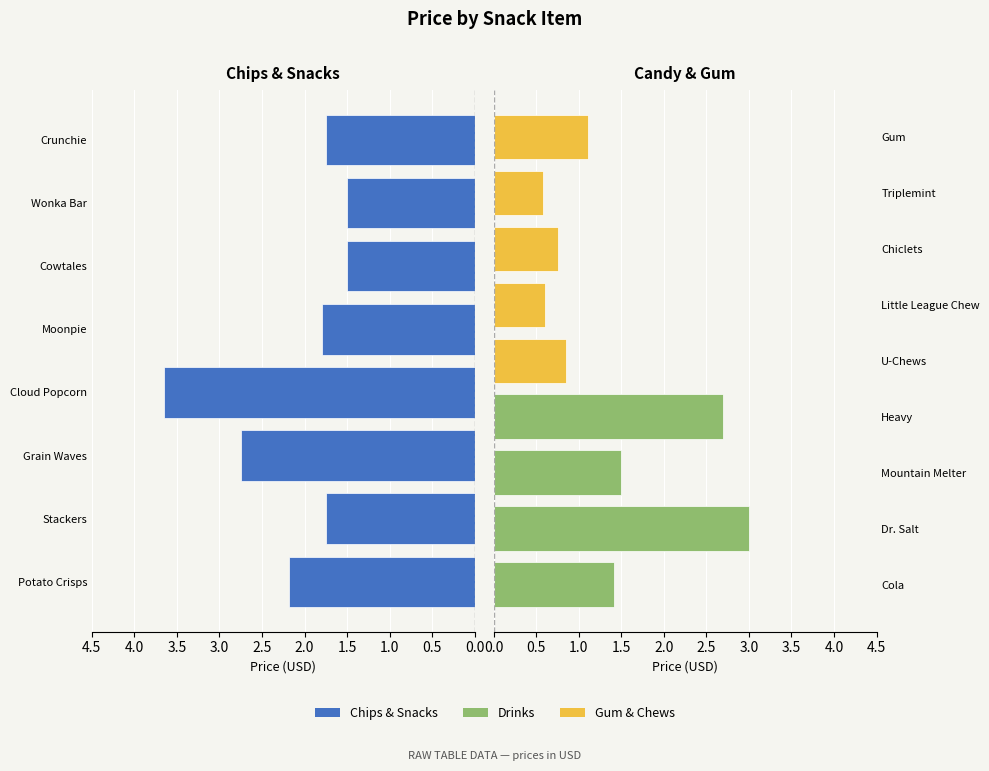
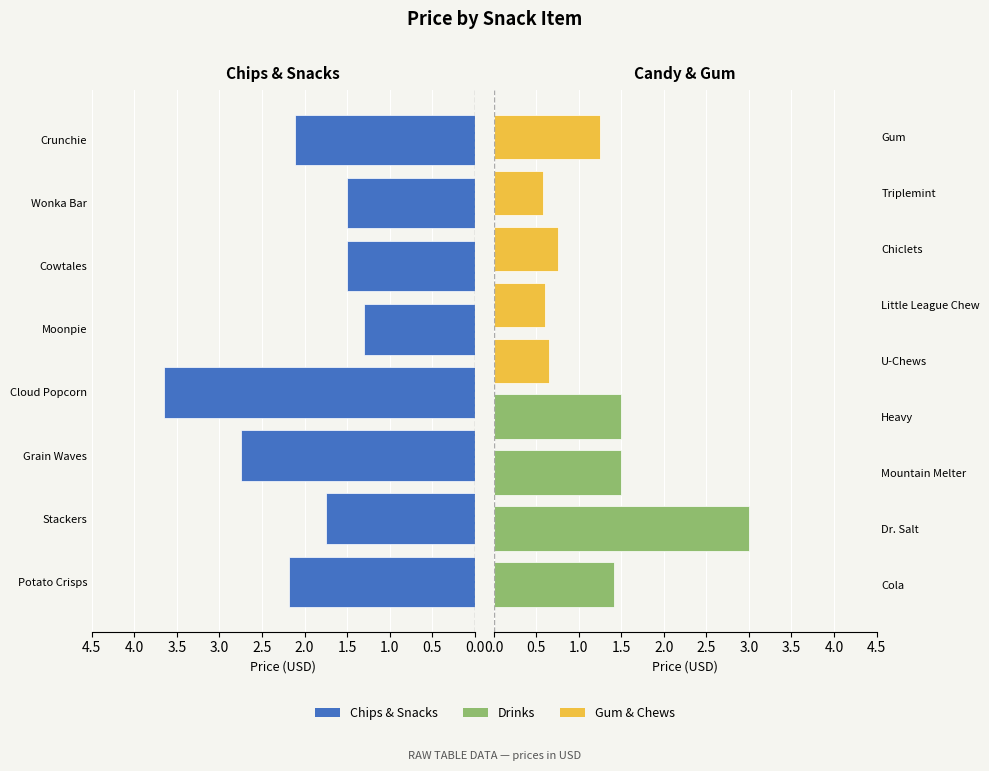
Chips & Snacks, Crunchie: 1.8 -> 2.1
Chips & Snacks, Moonpie: 1.8 -> 1.3
Candy & Gum, Gum: 1.1 -> 1.3
Candy & Gum, U-Chews: 0.9 -> 0.7
Candy & Gum, Heavy: 2.7 -> 1.5
